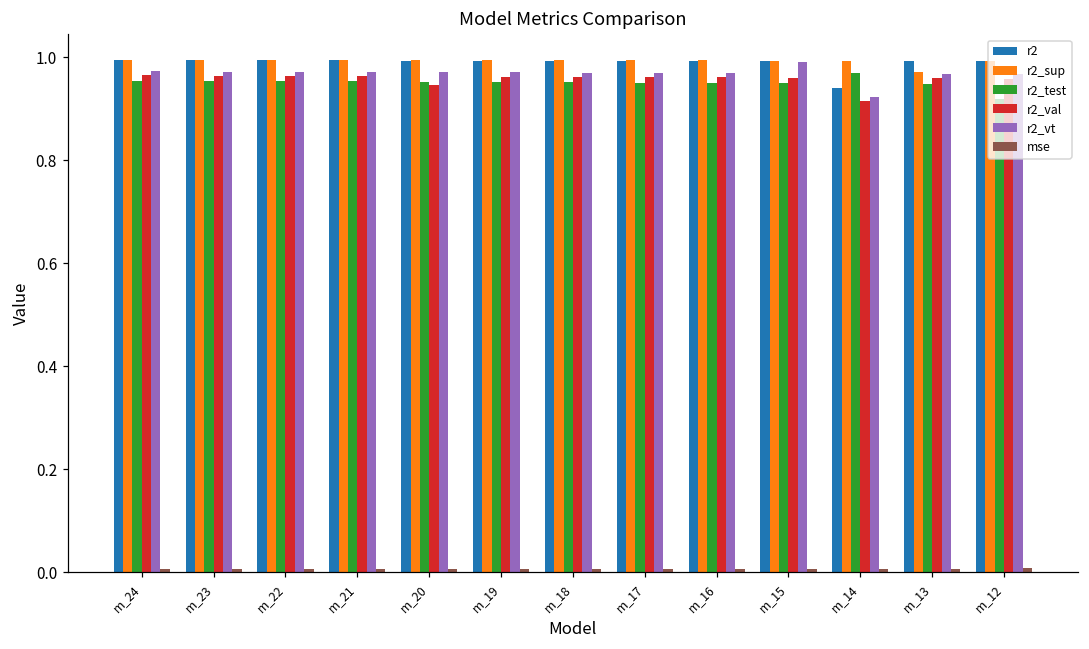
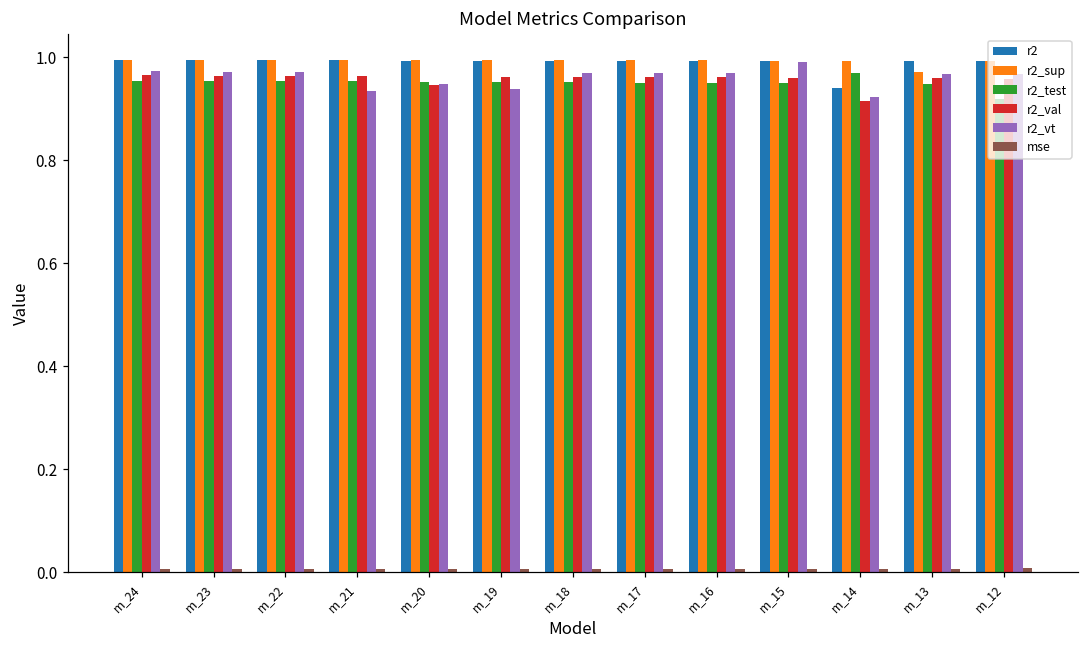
r2_vt, m_21: 0.97 -> 0.93
r2_vt, m_20: 0.97 -> 0.95
r2_vt, m_19: 0.97 -> 0.94
